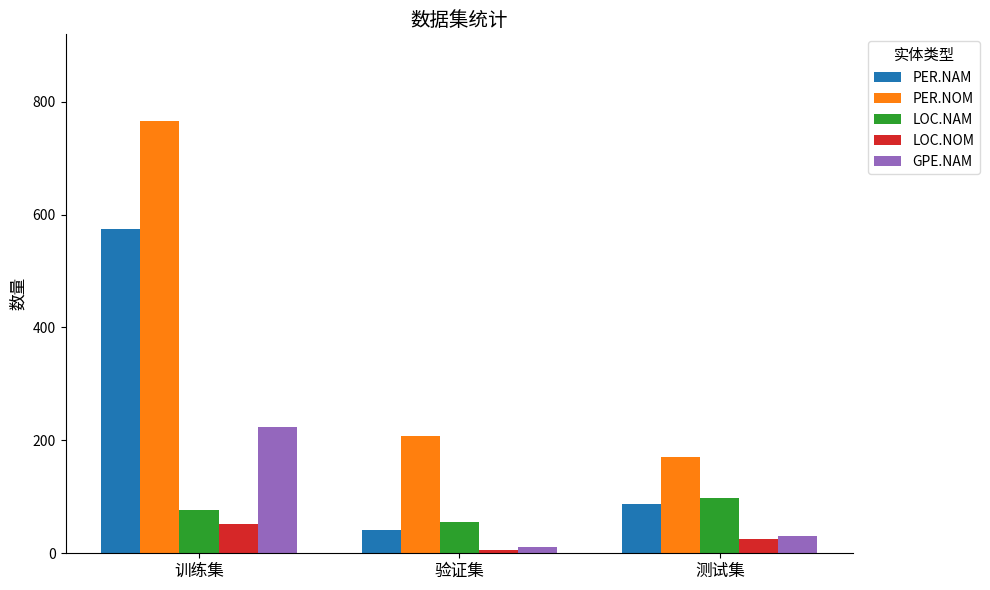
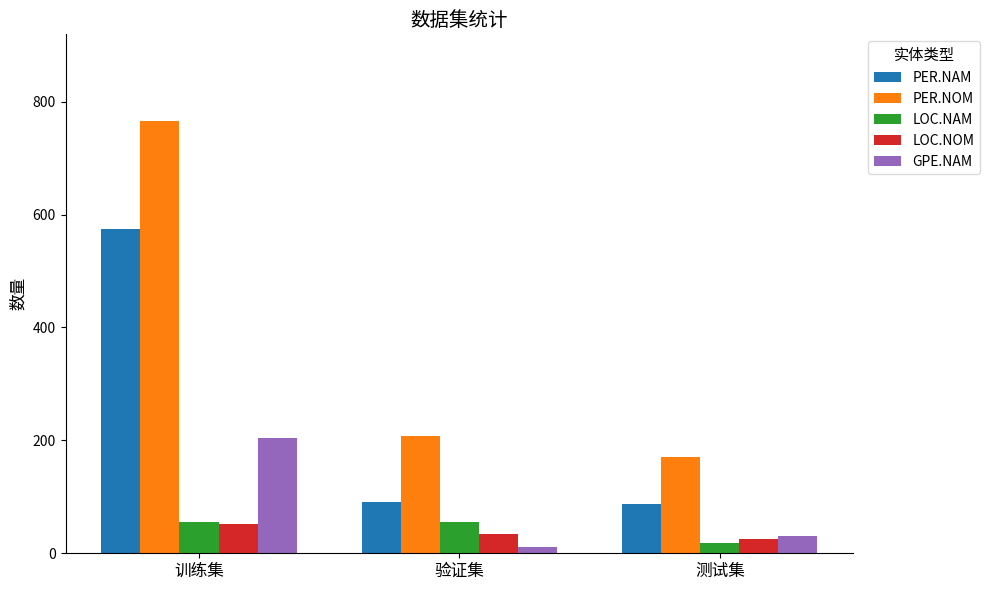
LOC.NAM, 训练集: 80 -> 60
GPE.NAM, 训练集: 220 -> 210
PER.NAM, 验证集: 40 -> 90
LOC.NOM, 验证集: 10 -> 30
LOC.NAM, 测试集: 100 -> 20
